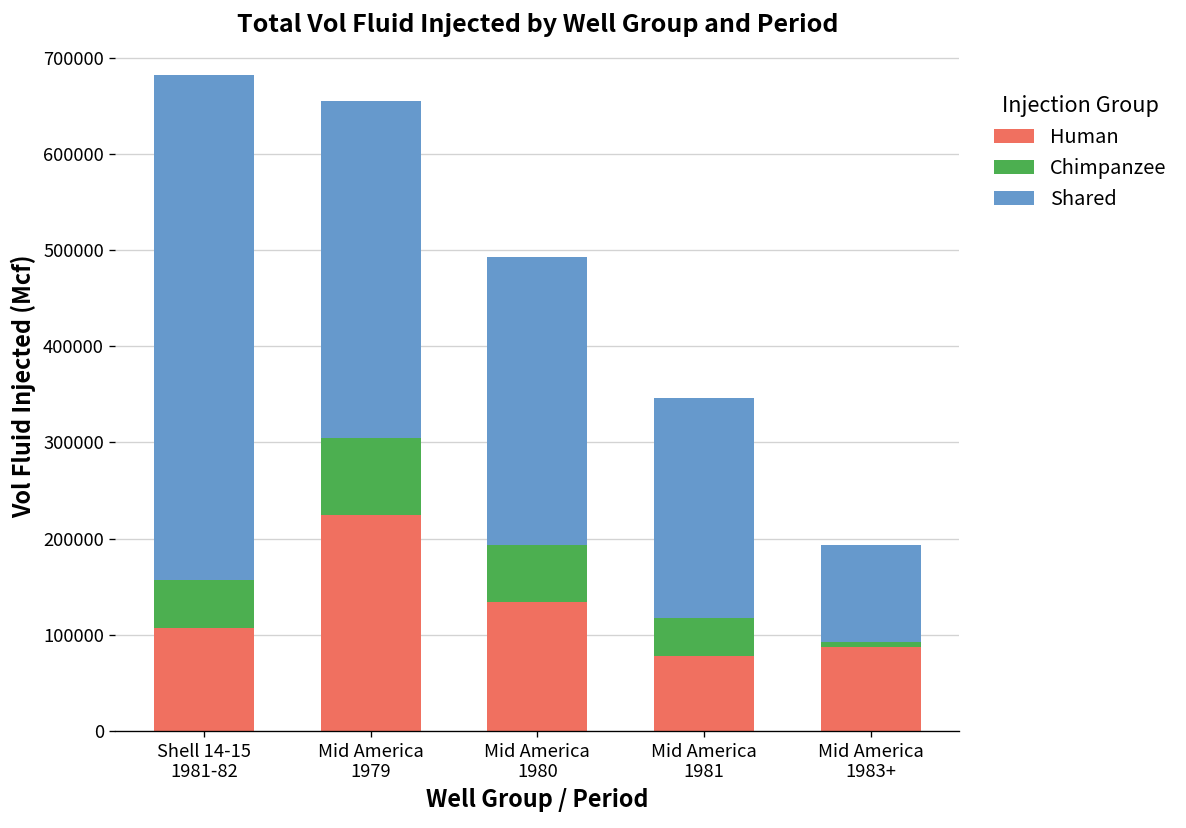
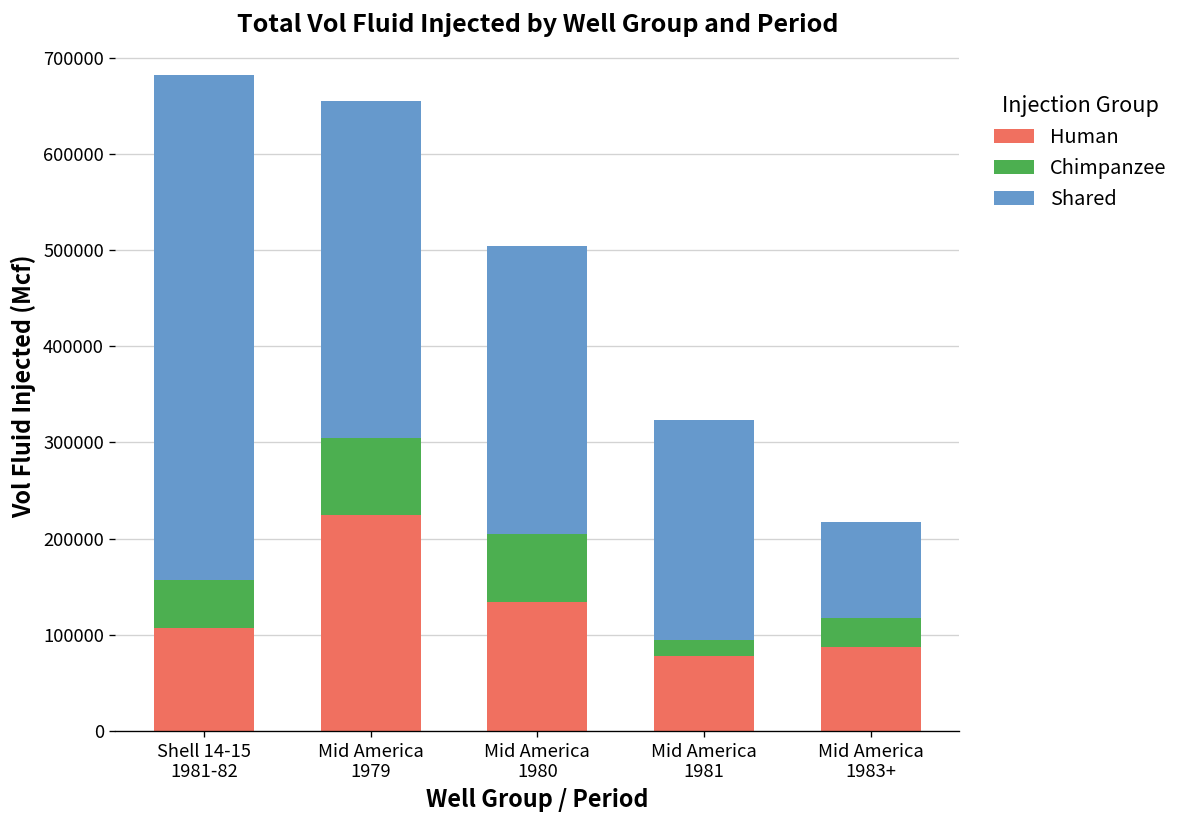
Chimpanzee, Mid America 1980: 60000 -> 70000
Chimpanzee, Mid America 1981: 40000 -> 20000
Chimpanzee, Mid America 1983+: 10000 -> 30000
